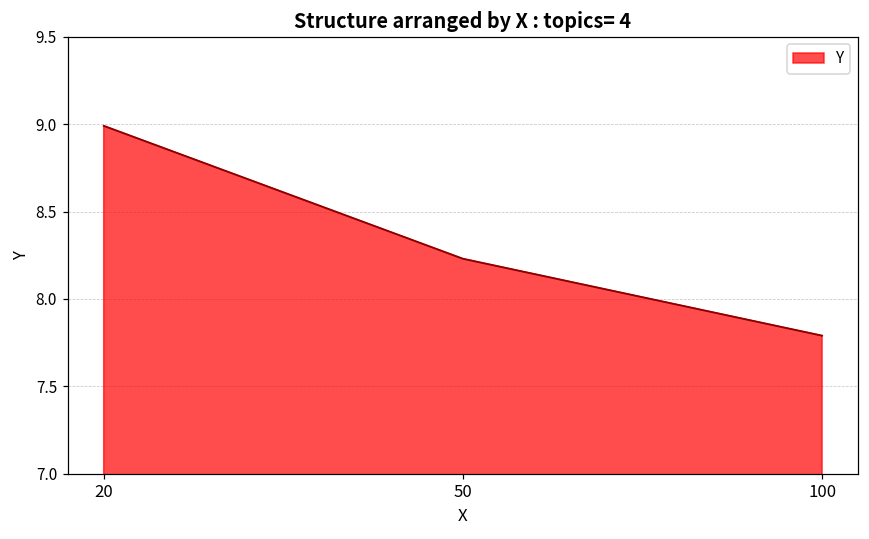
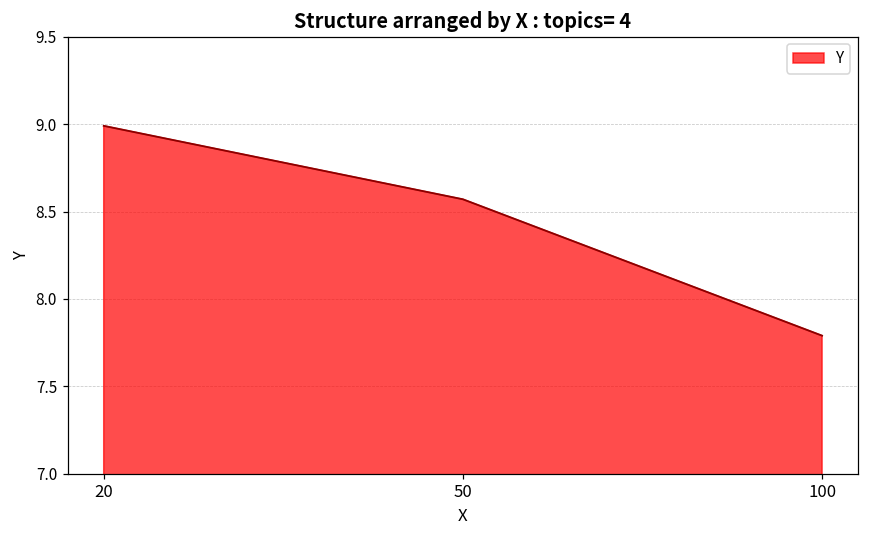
50: 8.23 -> 8.57
